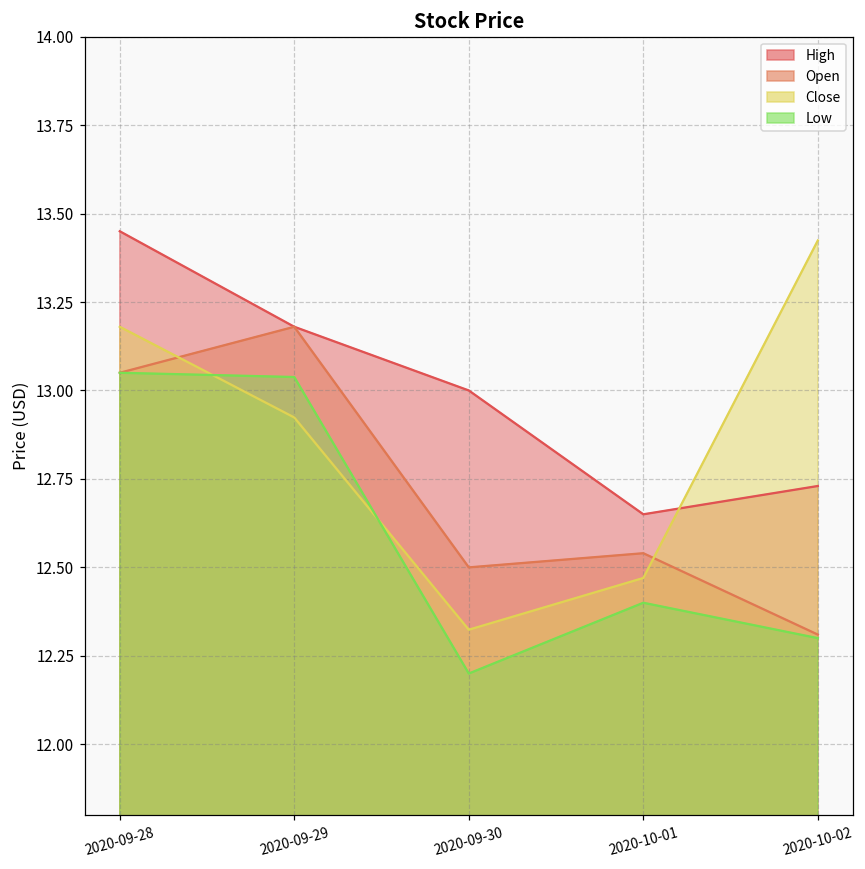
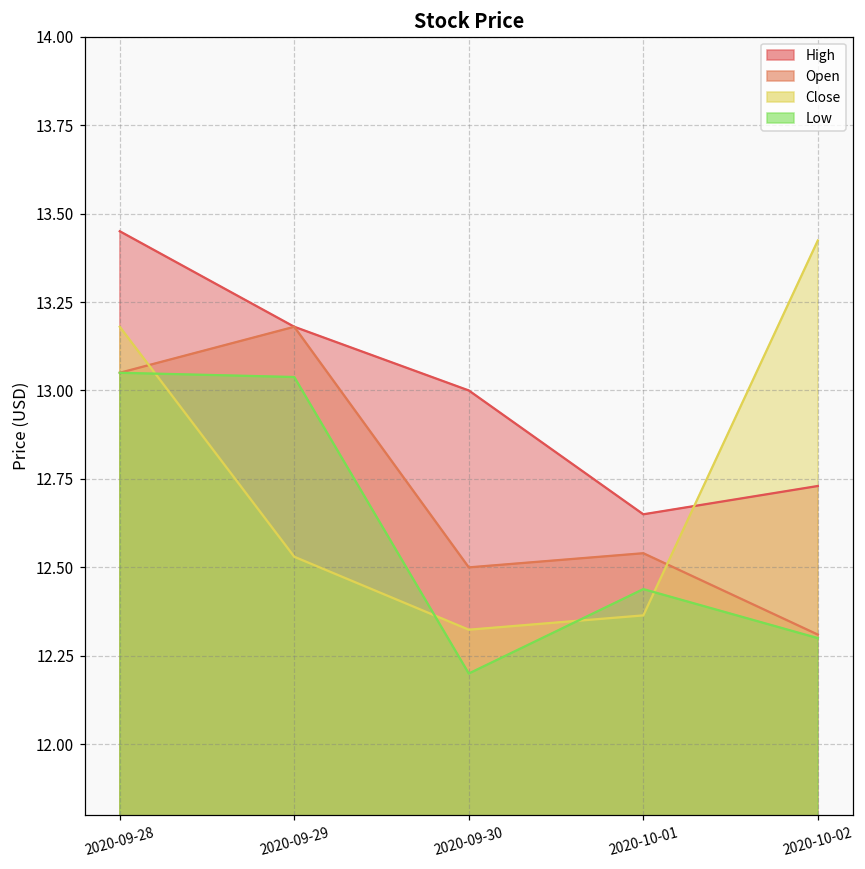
Close, 2020-09-29: 12.92 -> 12.53
Close, 2020-10-01: 12.47 -> 12.36
Low, 2020-10-01: 12.40 -> 12.44
